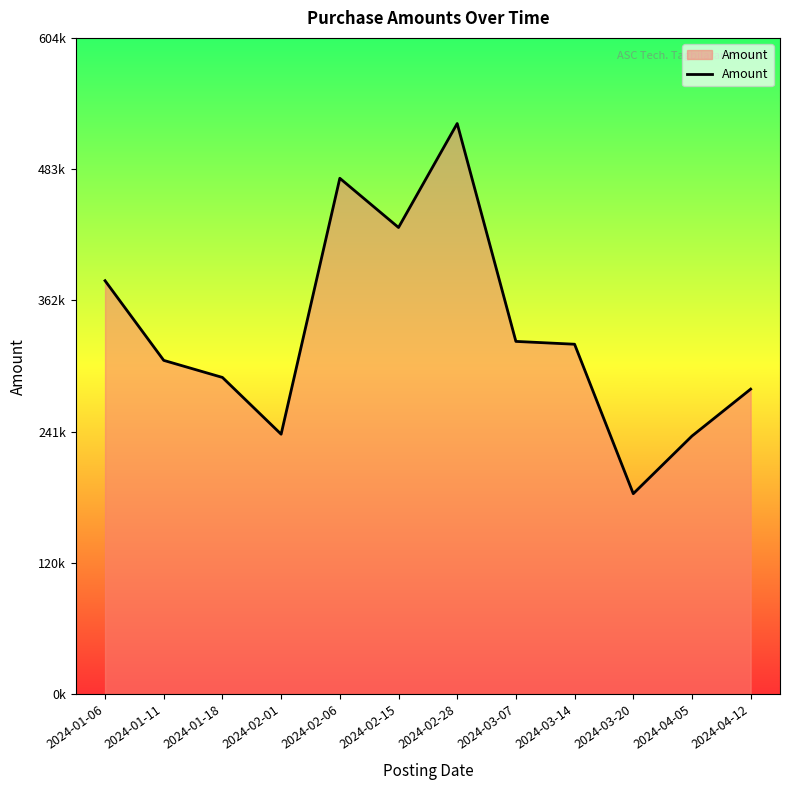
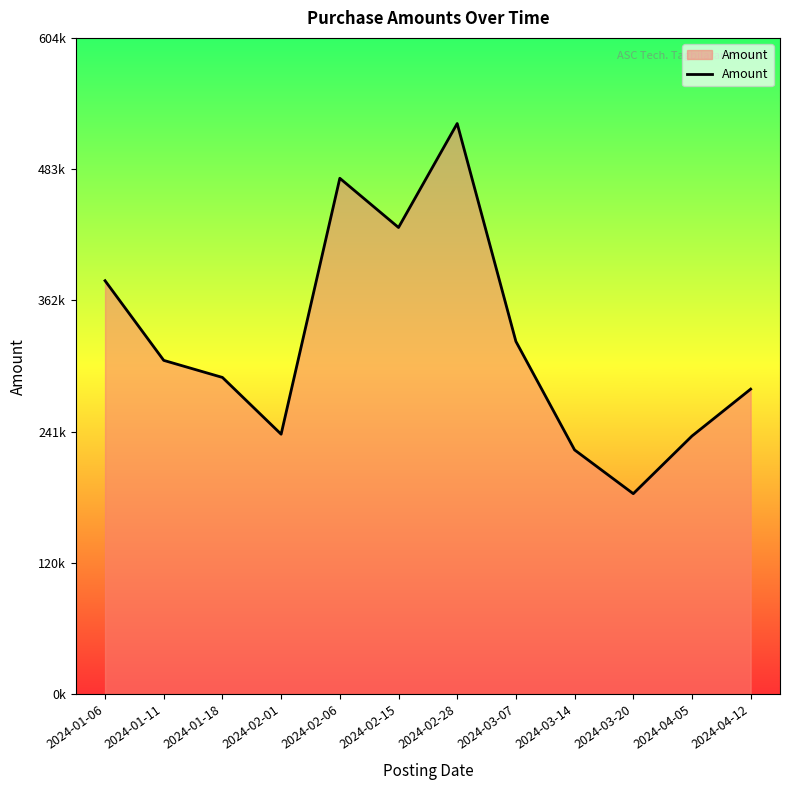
2024-03-14: 322000 -> 225000
